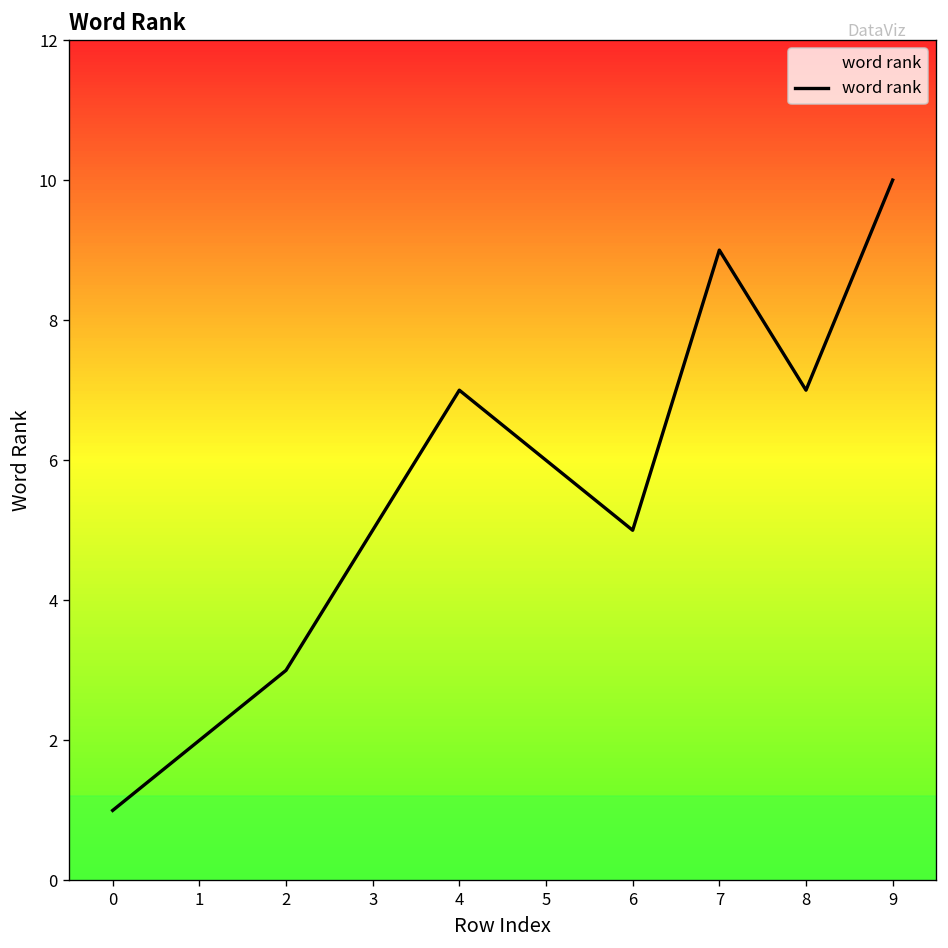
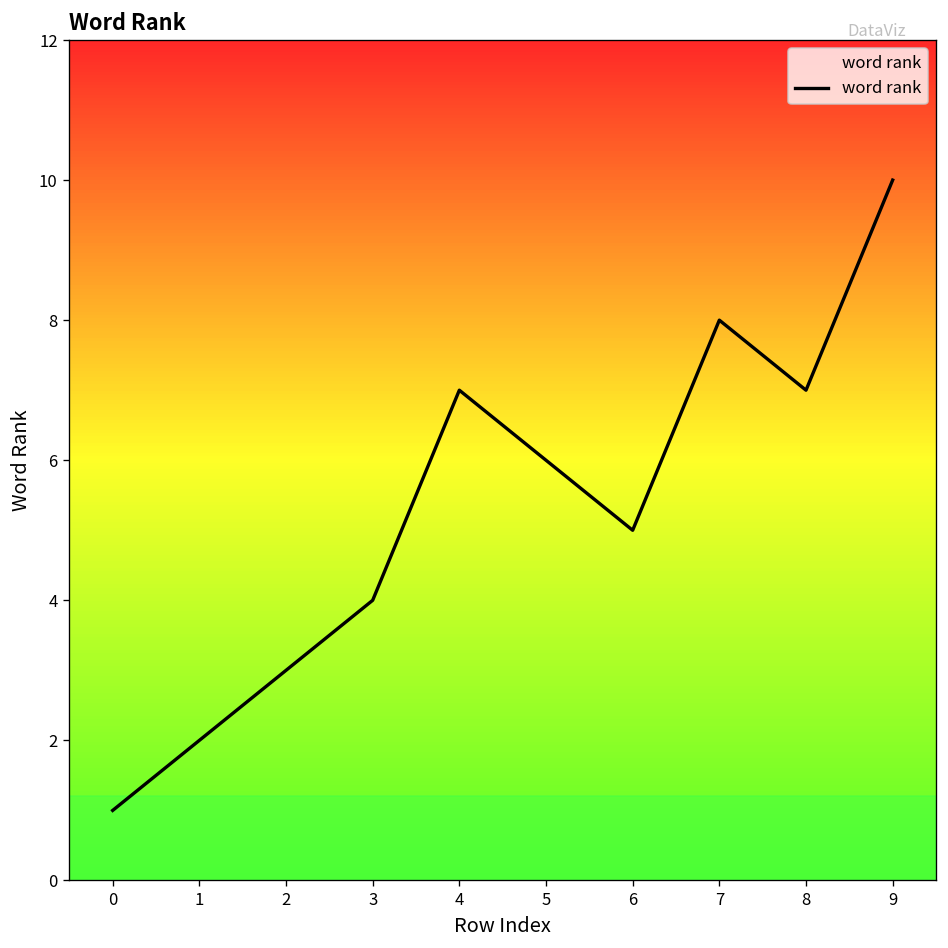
3: 5 -> 4
7: 9 -> 8
